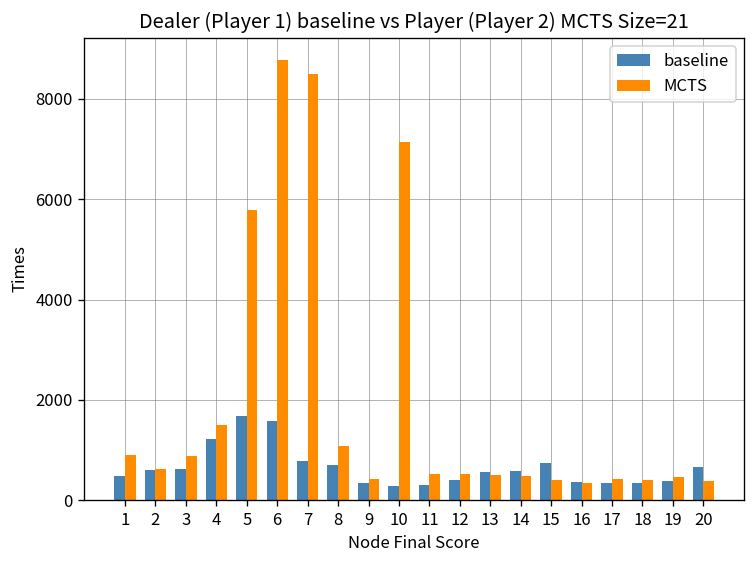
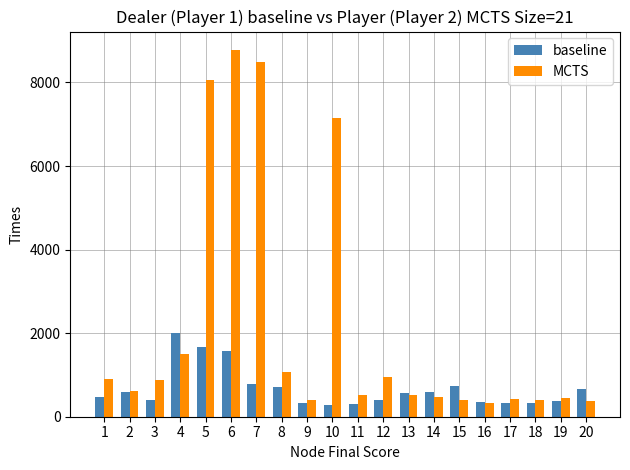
baseline, 3: 600 -> 400
baseline, 4: 1200 -> 2000
MCTS, 5: 5800 -> 8100
MCTS, 12: 500 -> 900
